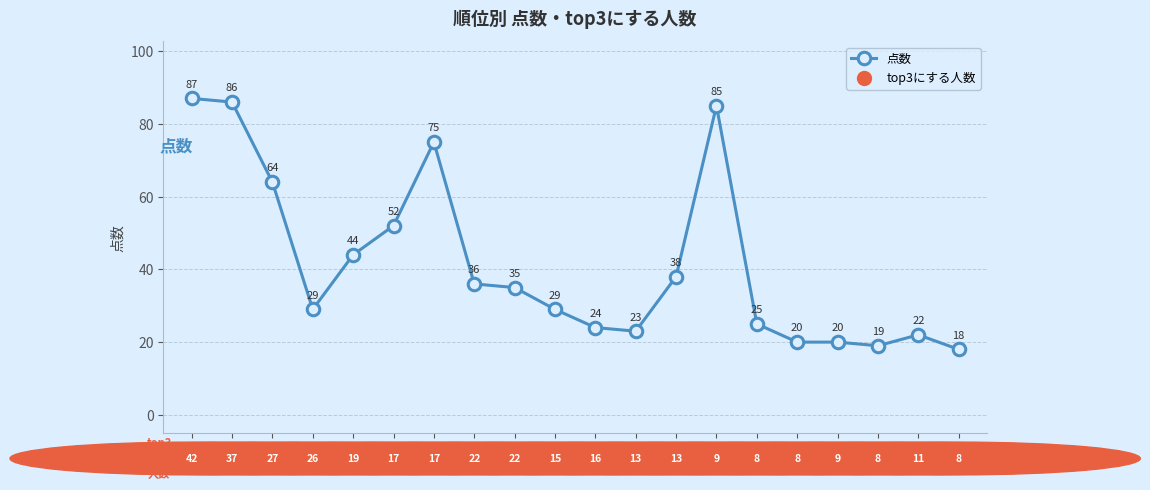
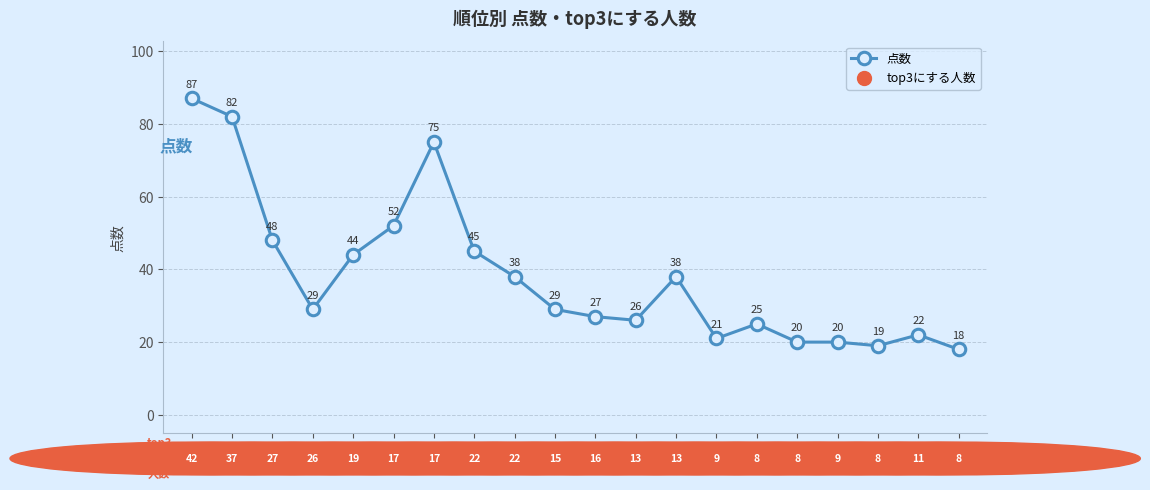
2: 86 -> 82
3: 64 -> 48
8: 36 -> 45
9: 35 -> 38
11: 24 -> 27
12: 23 -> 26
14: 85 -> 21
